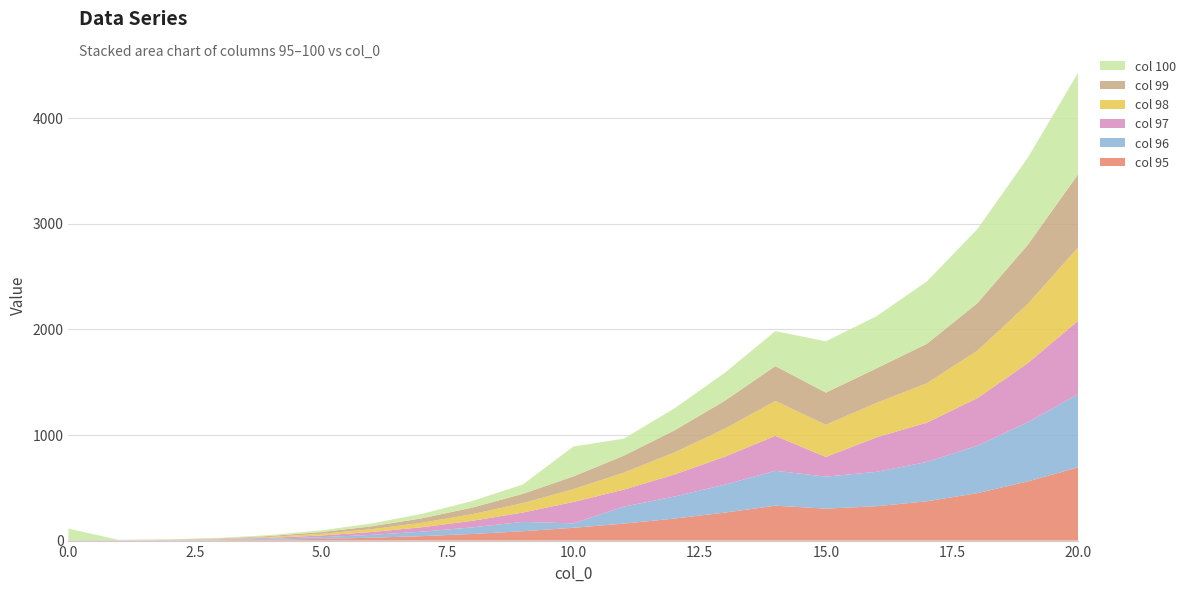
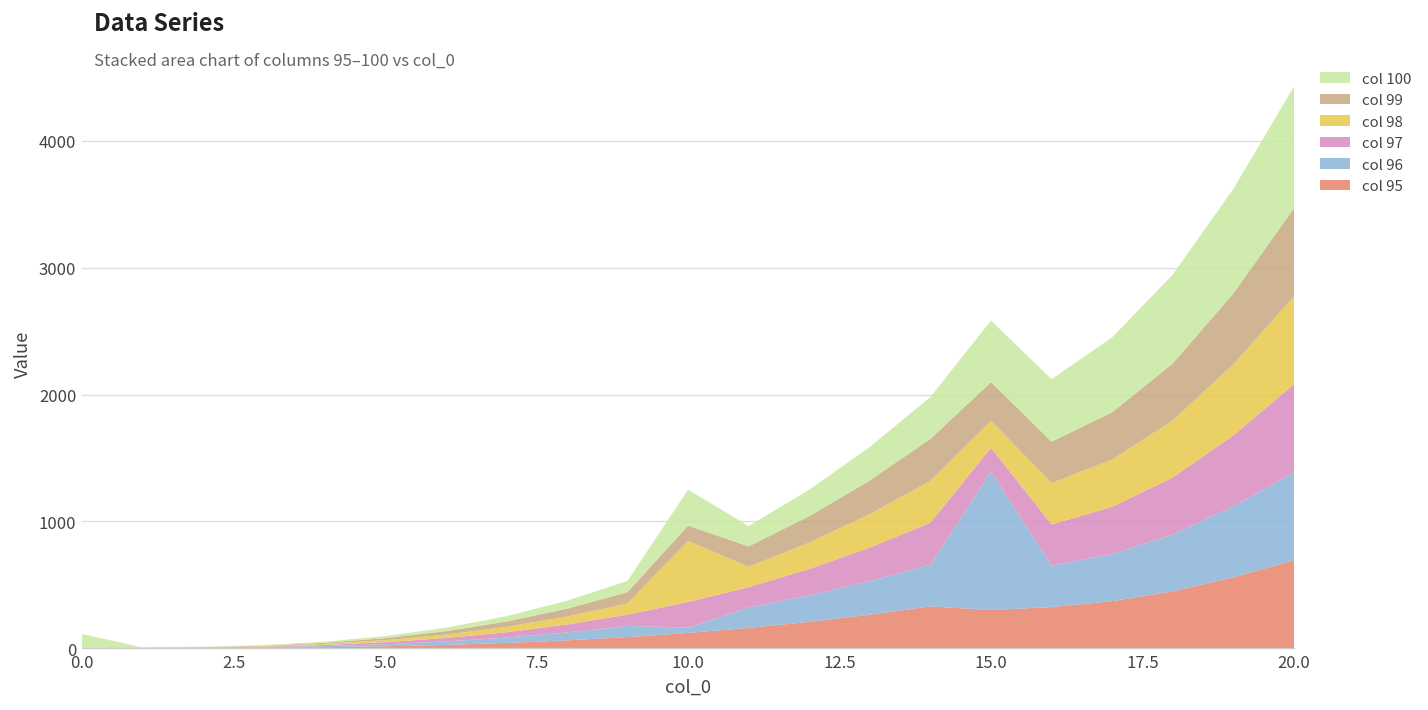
col 98, 10.0: 120 -> 480
col 96, 15.0: 300 -> 1090
col 98, 15.0: 300 -> 210
